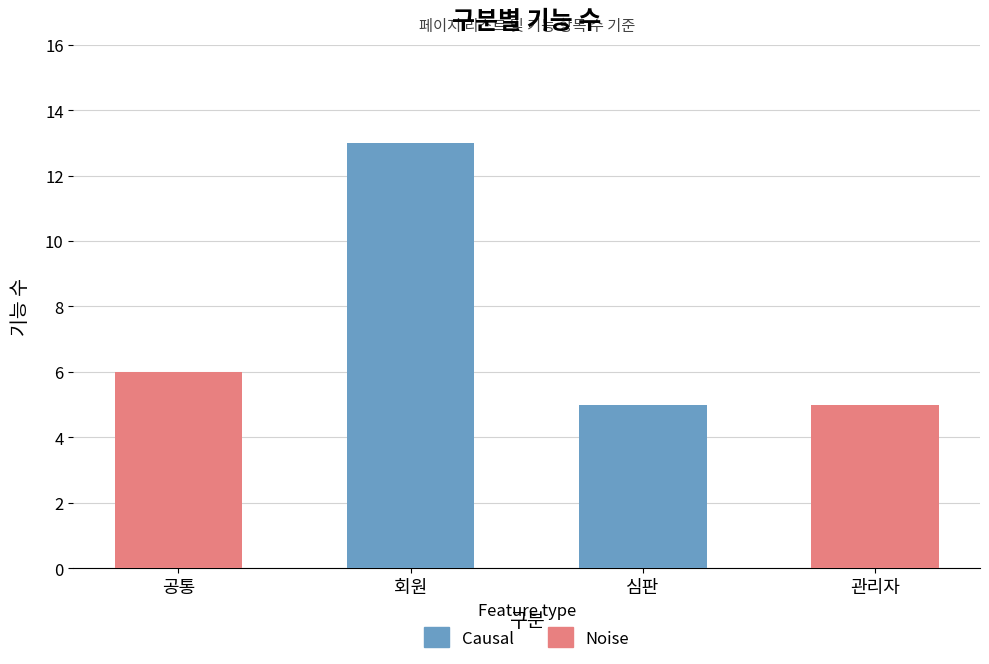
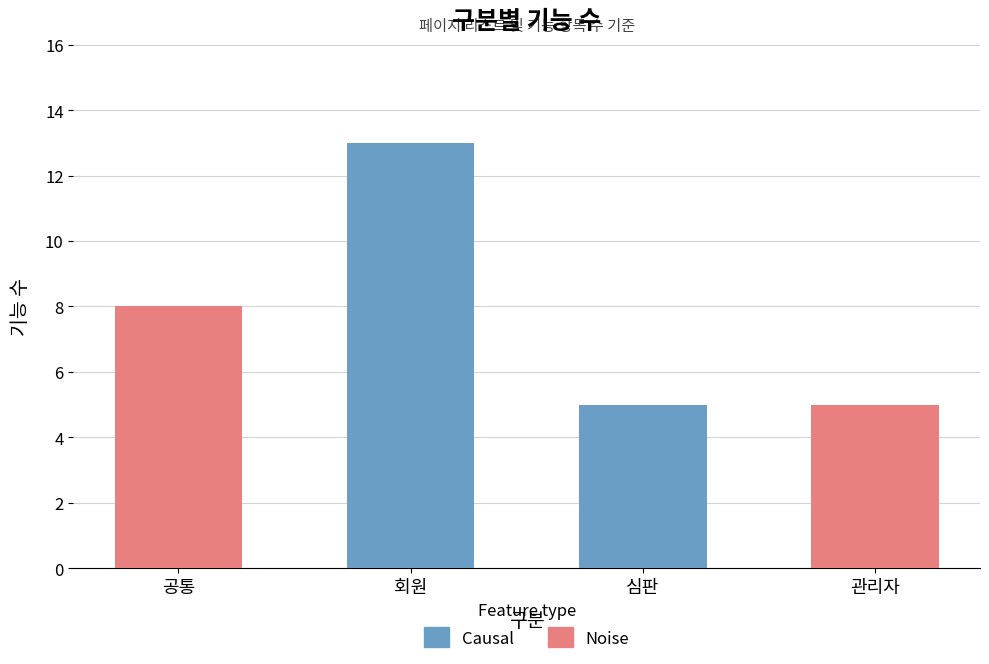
공통: 6 -> 8
